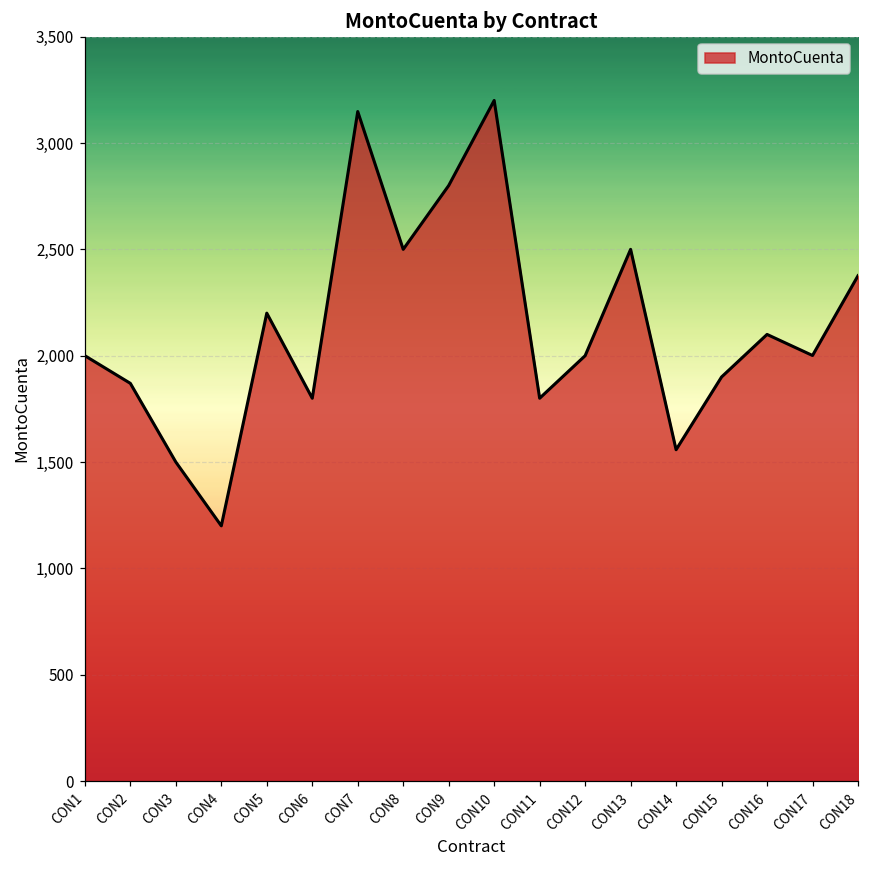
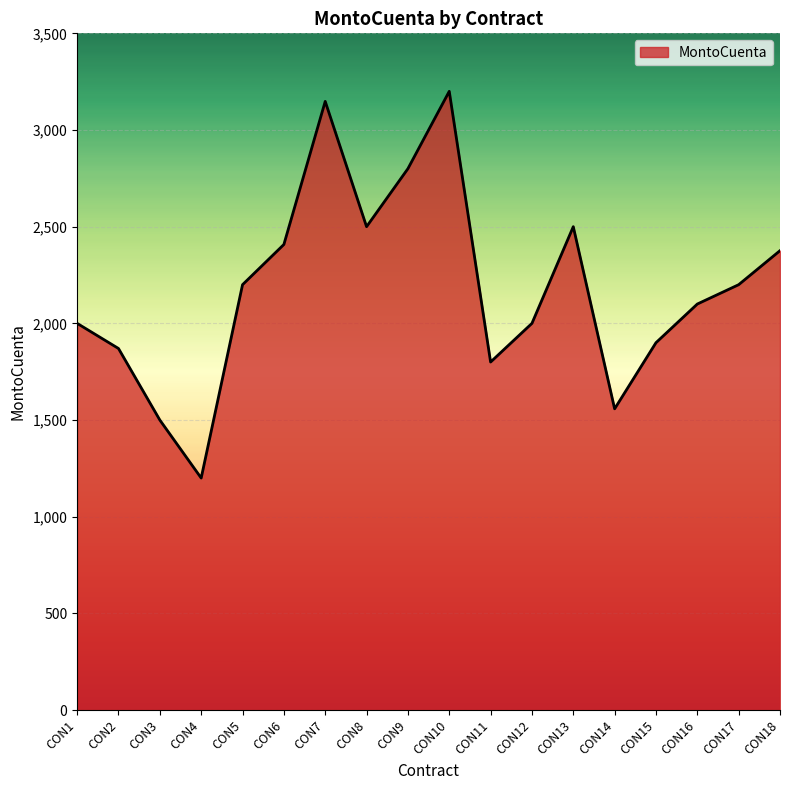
CON6: 1,800 -> 2,410
CON17: 2,000 -> 2,200
